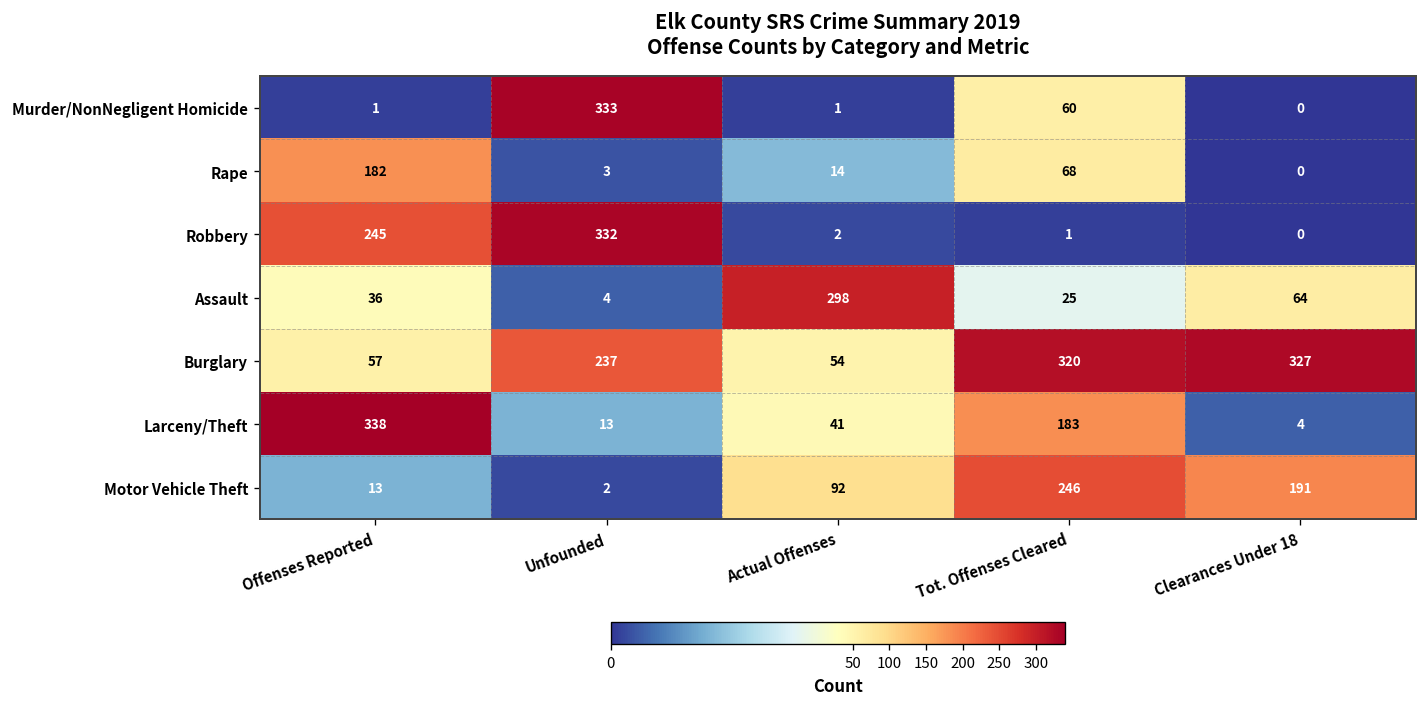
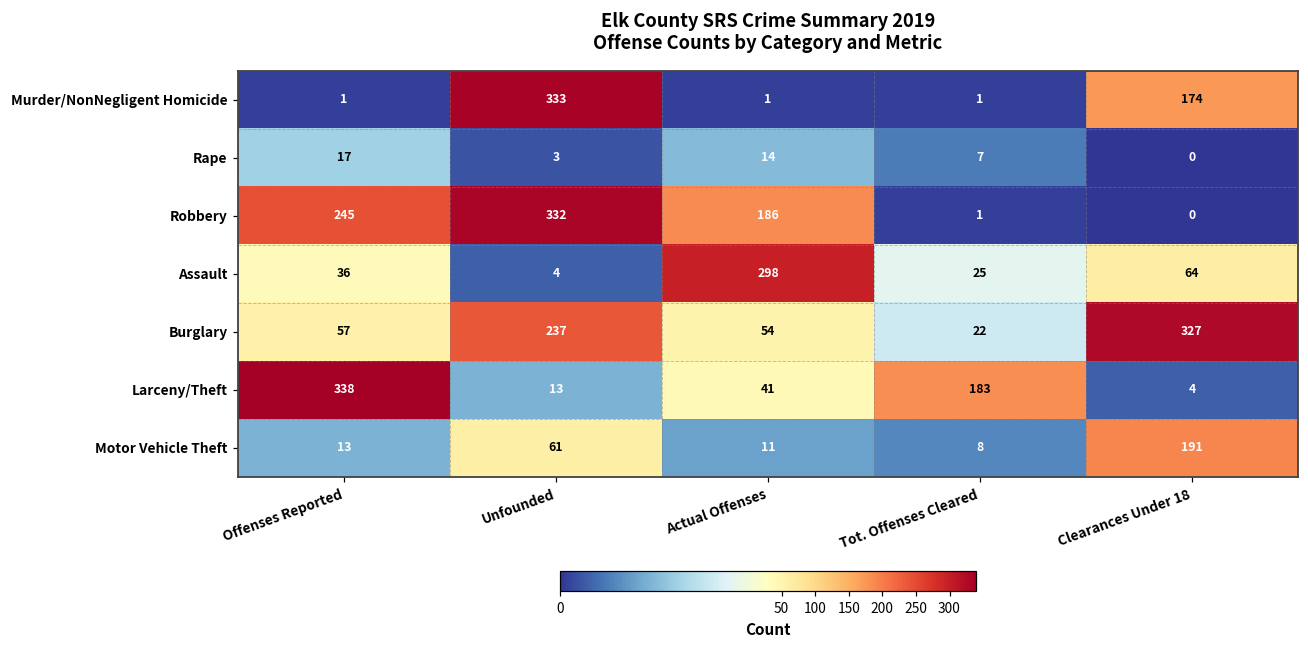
Murder/NonNegligent Homicide, Tot. Offenses Cleared: 60 -> 1
Murder/NonNegligent Homicide, Clearances Under 18: 0 -> 174
Rape, Offenses Reported: 182 -> 17
Rape, Tot. Offenses Cleared: 68 -> 7
Robbery, Actual Offenses: 2 -> 186
Burglary, Tot. Offenses Cleared: 320 -> 22
Motor Vehicle Theft, Unfounded: 2 -> 61
Motor Vehicle Theft, Actual Offenses: 92 -> 11
Motor Vehicle Theft, Tot. Offenses Cleared: 246 -> 8
